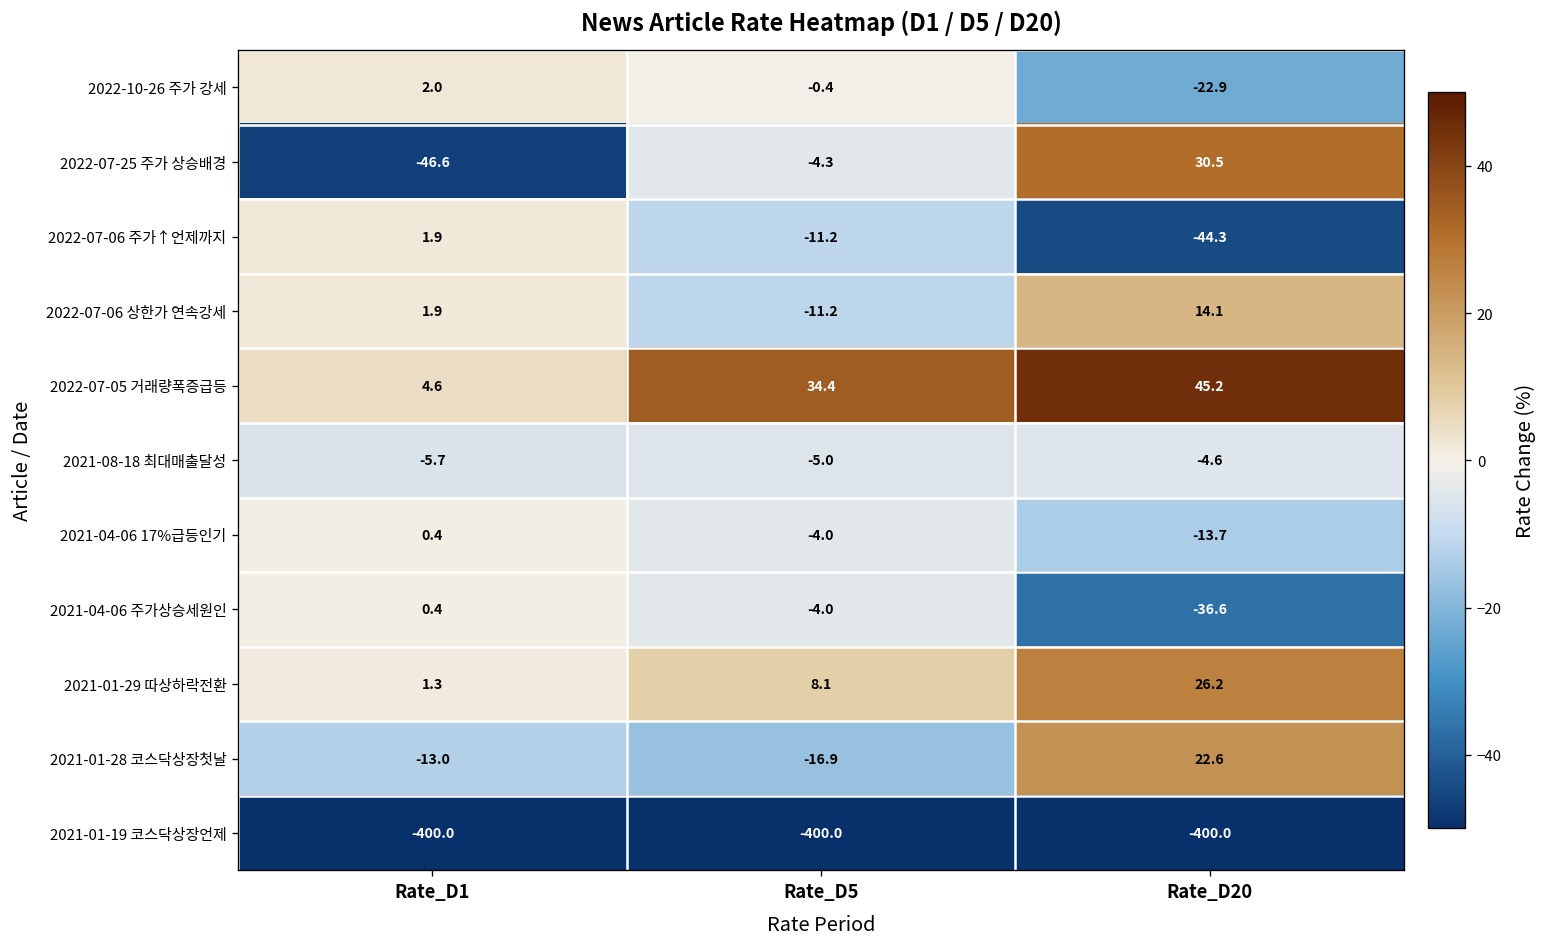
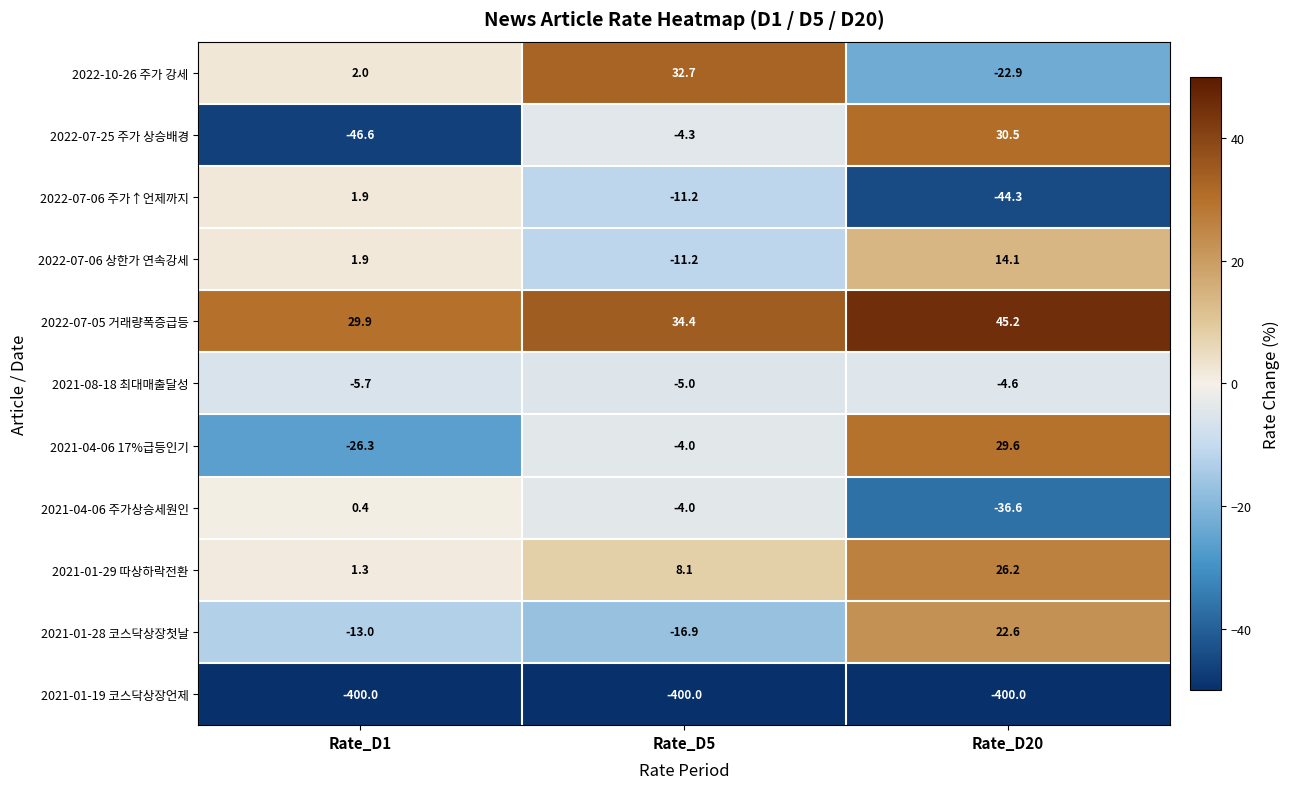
2022-10-26 주가 강세, Rate_D5: -0.4 -> 32.7
2022-07-05 거래량폭증급등, Rate_D1: 4.6 -> 29.9
2021-04-06 17%급등인기, Rate_D1: 0.4 -> -26.3
2021-04-06 17%급등인기, Rate_D20: -13.7 -> 29.6
